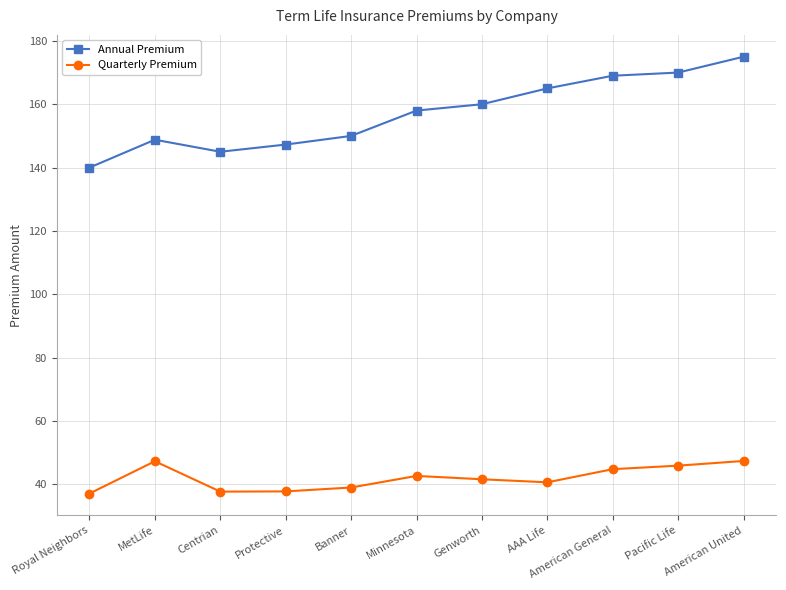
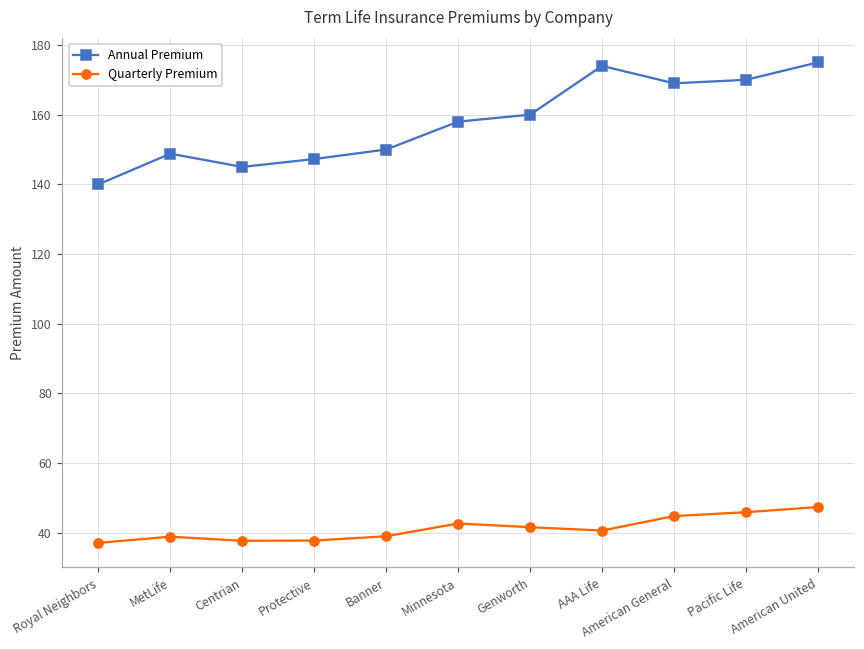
Quarterly Premium, MetLife: 47 -> 39
Annual Premium, AAA Life: 165 -> 174
